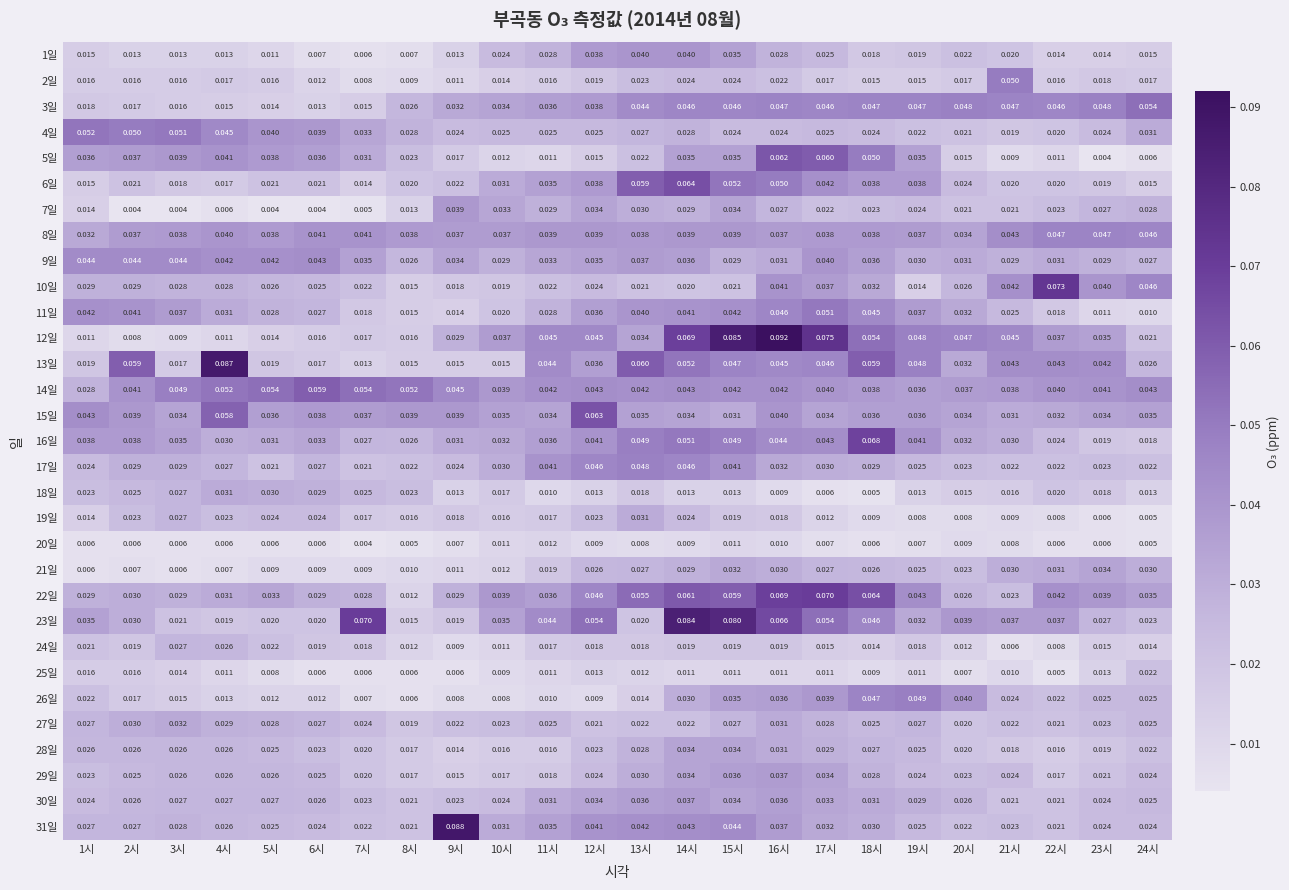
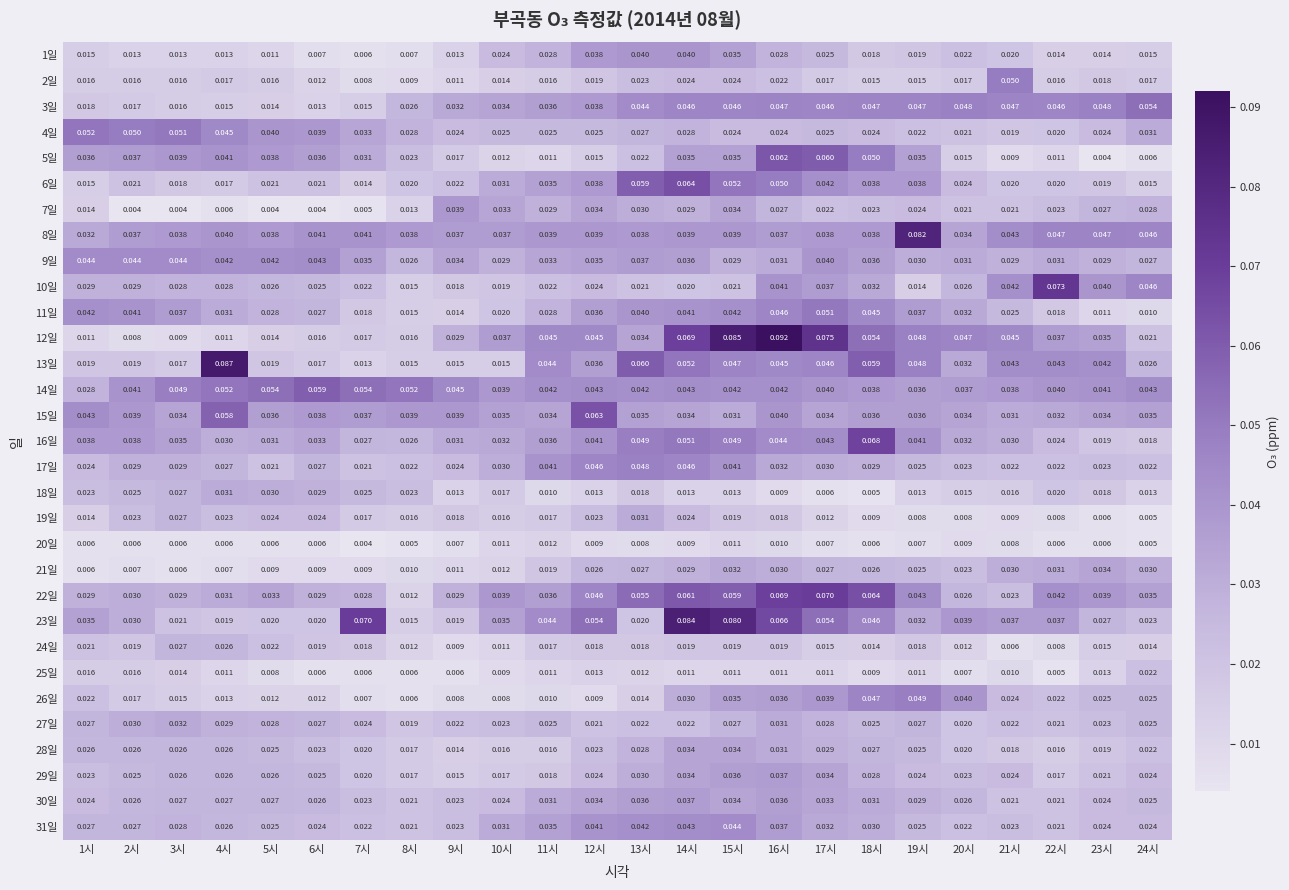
8일, 19시: 0.037 -> 0.082
13일, 2시: 0.059 -> 0.019
31일, 9시: 0.088 -> 0.023
